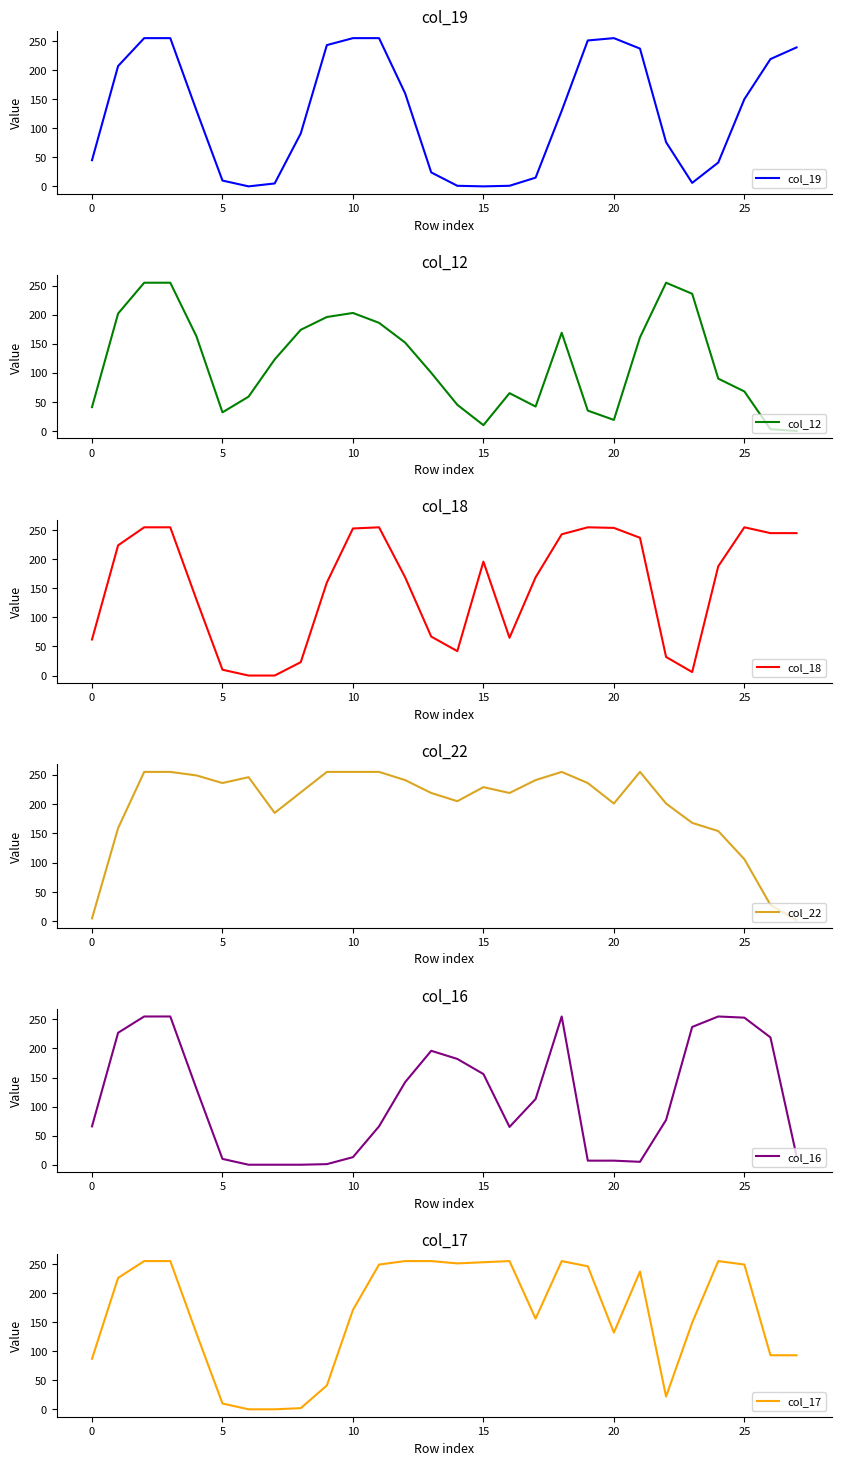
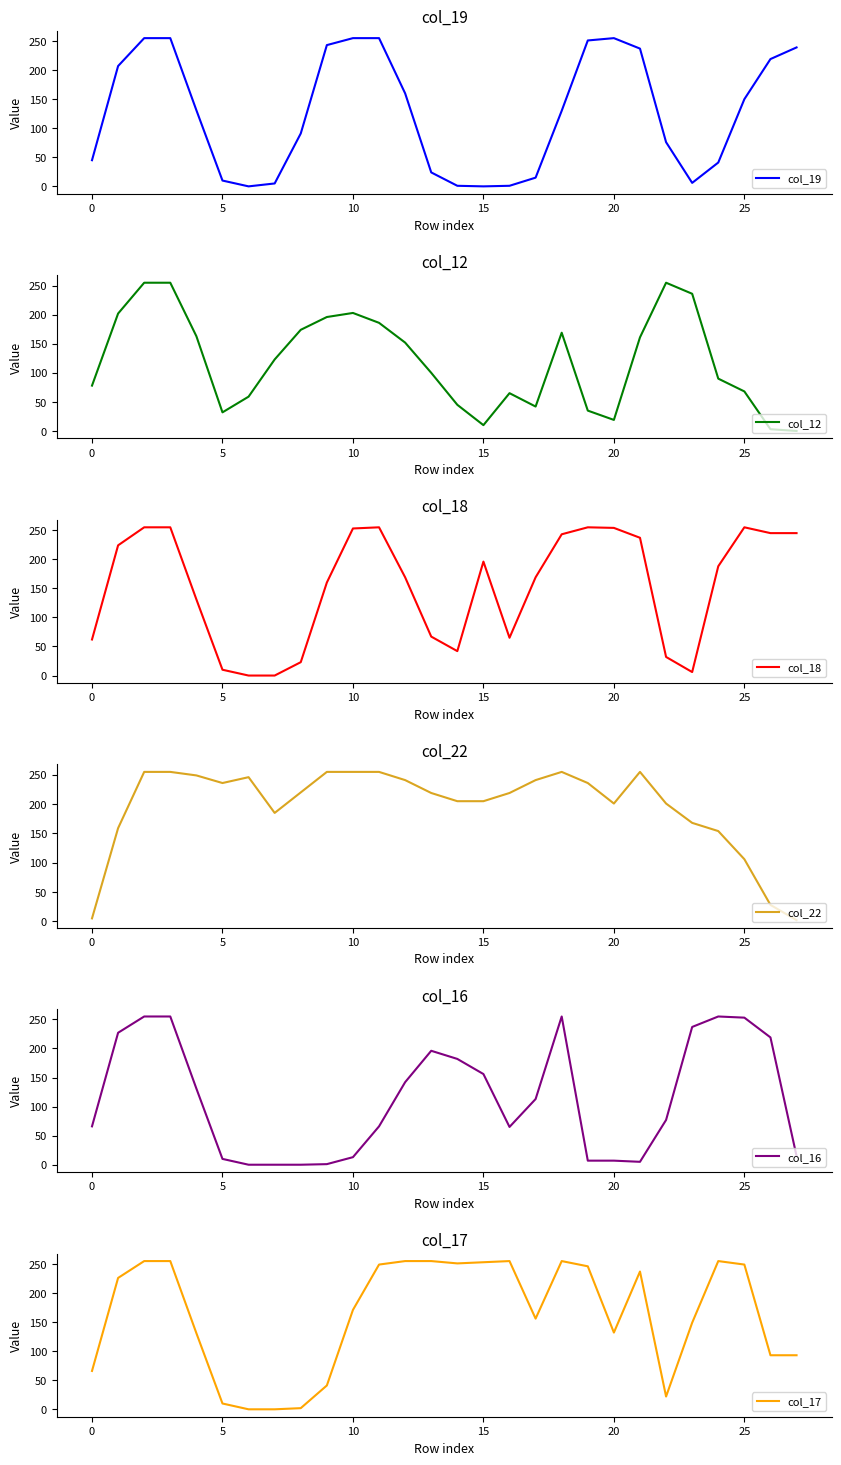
col_12, 0: 40 -> 80
col_22, 15: 230 -> 210
col_17, 0: 90 -> 70
